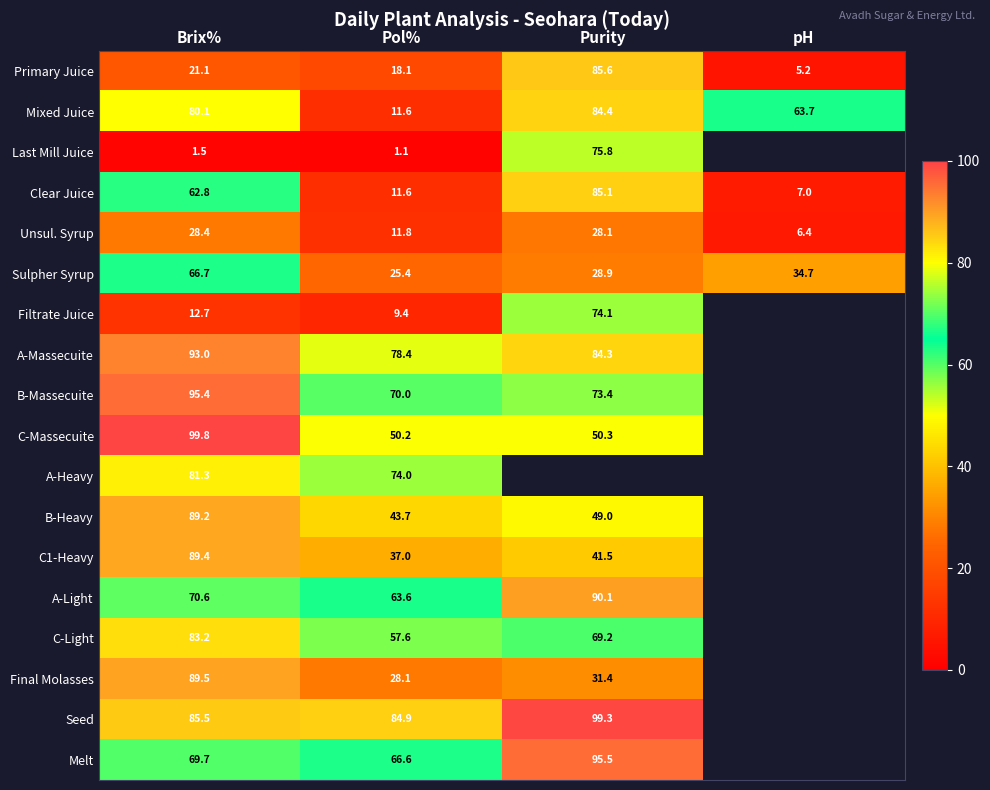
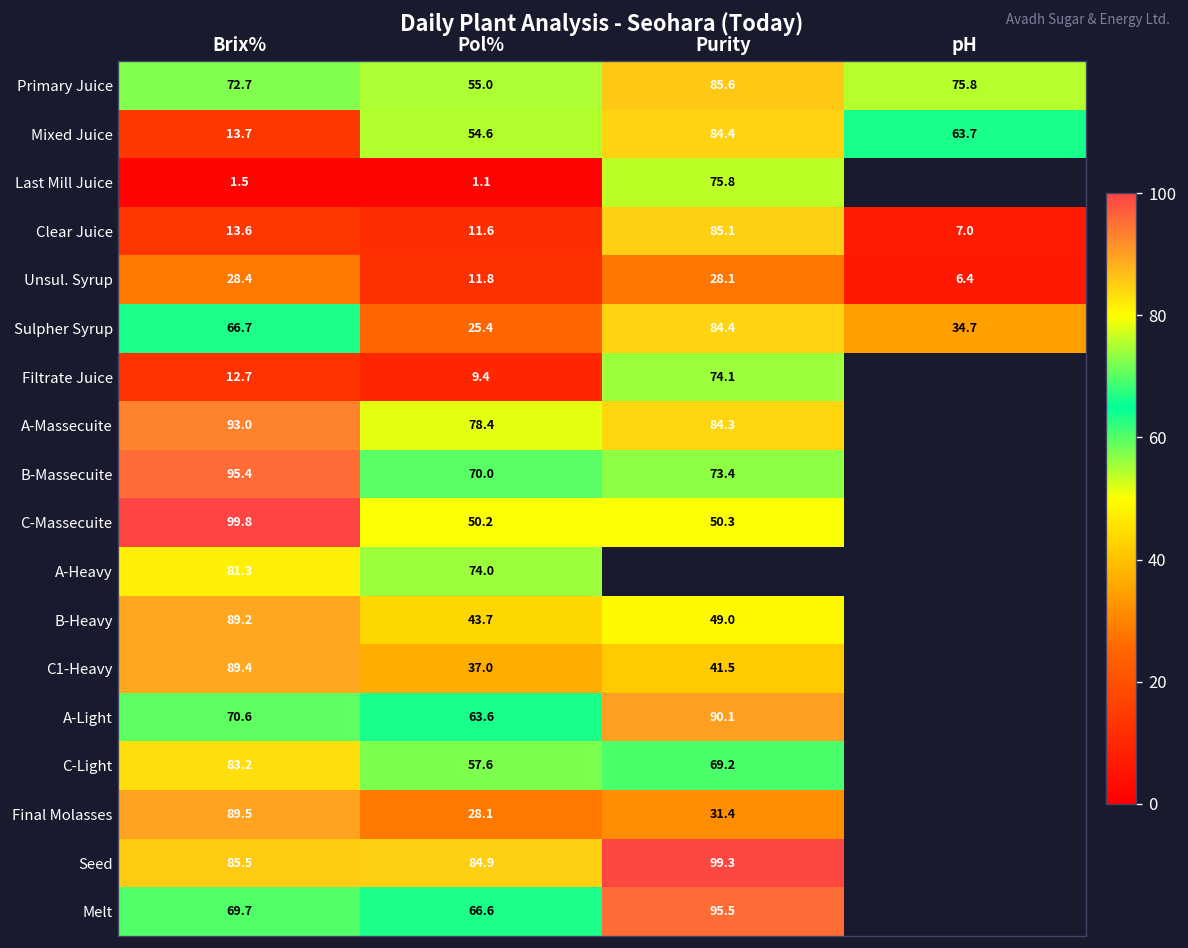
Primary Juice, Brix%: 21.1 -> 72.7
Primary Juice, Pol%: 18.1 -> 55.0
Primary Juice, pH: 5.2 -> 75.8
Mixed Juice, Brix%: 80.1 -> 13.7
Mixed Juice, Pol%: 11.6 -> 54.6
Clear Juice, Brix%: 62.8 -> 13.6
Sulpher Syrup, Purity: 28.9 -> 84.4
